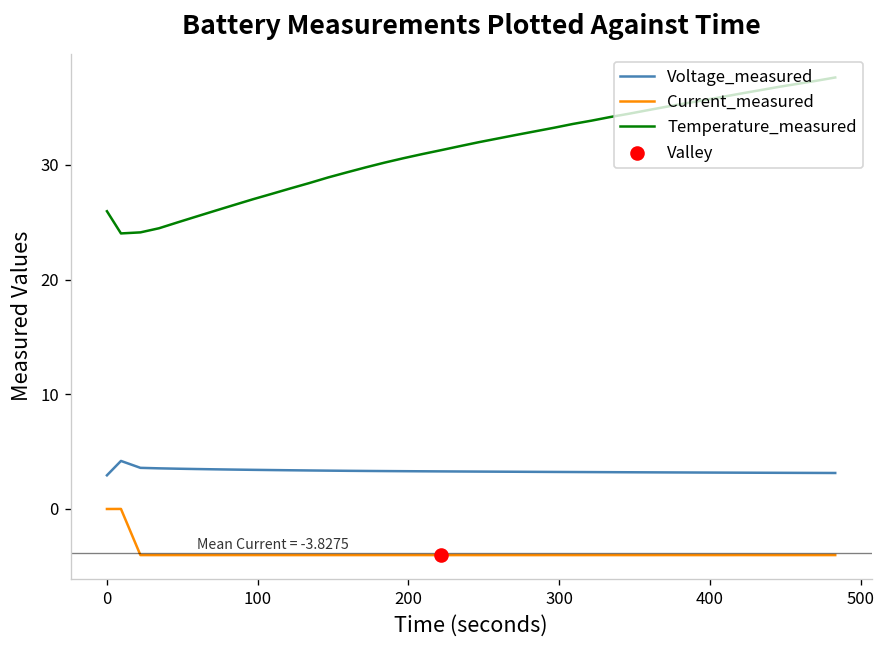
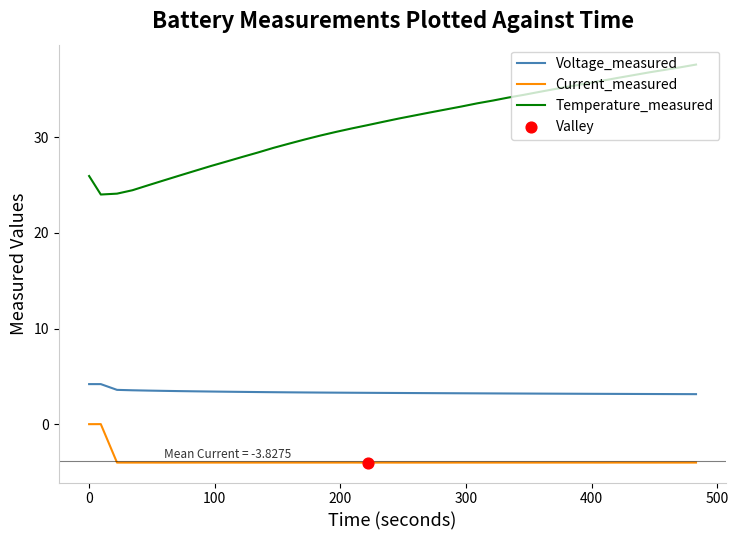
Voltage_measured, 0: 3 -> 4
